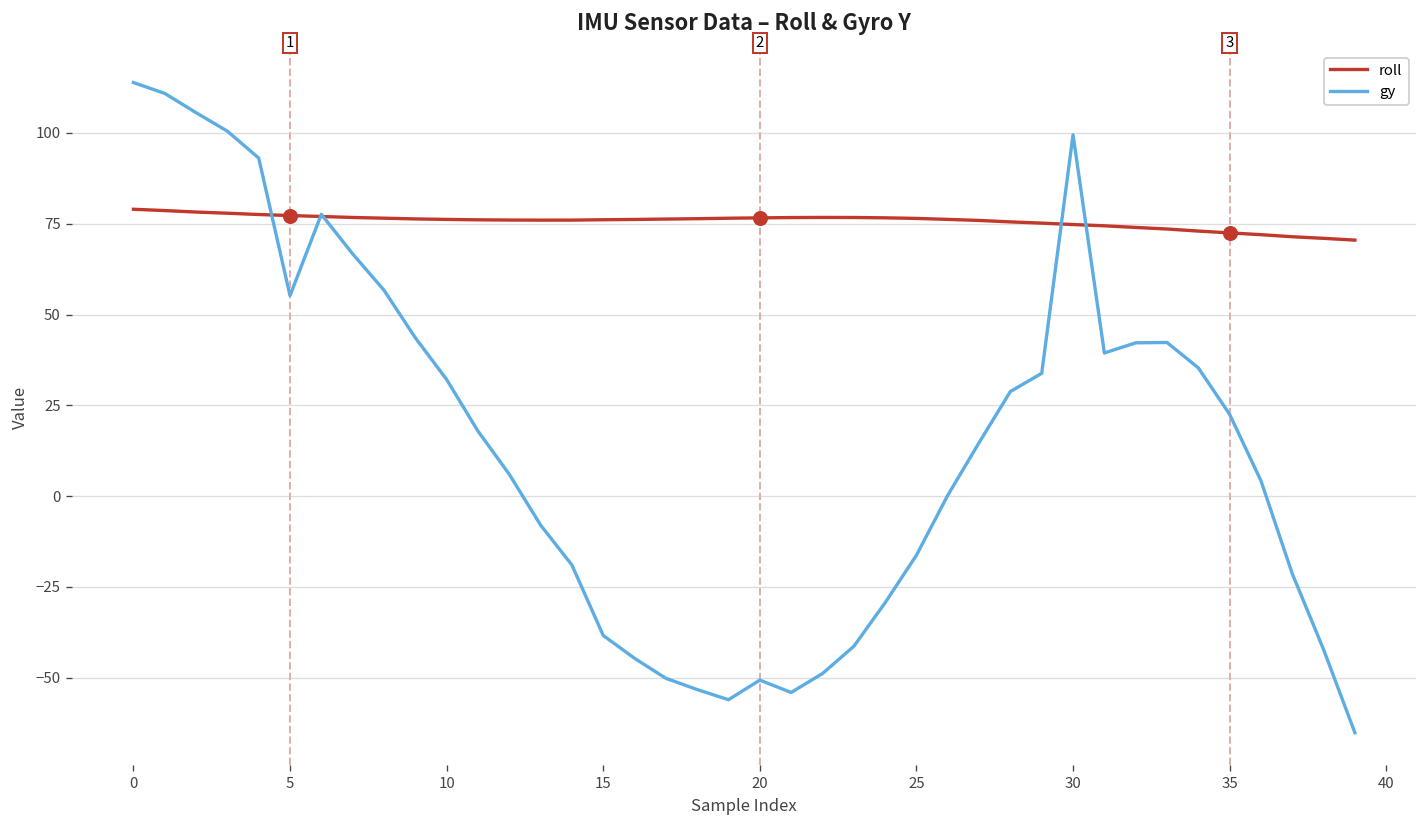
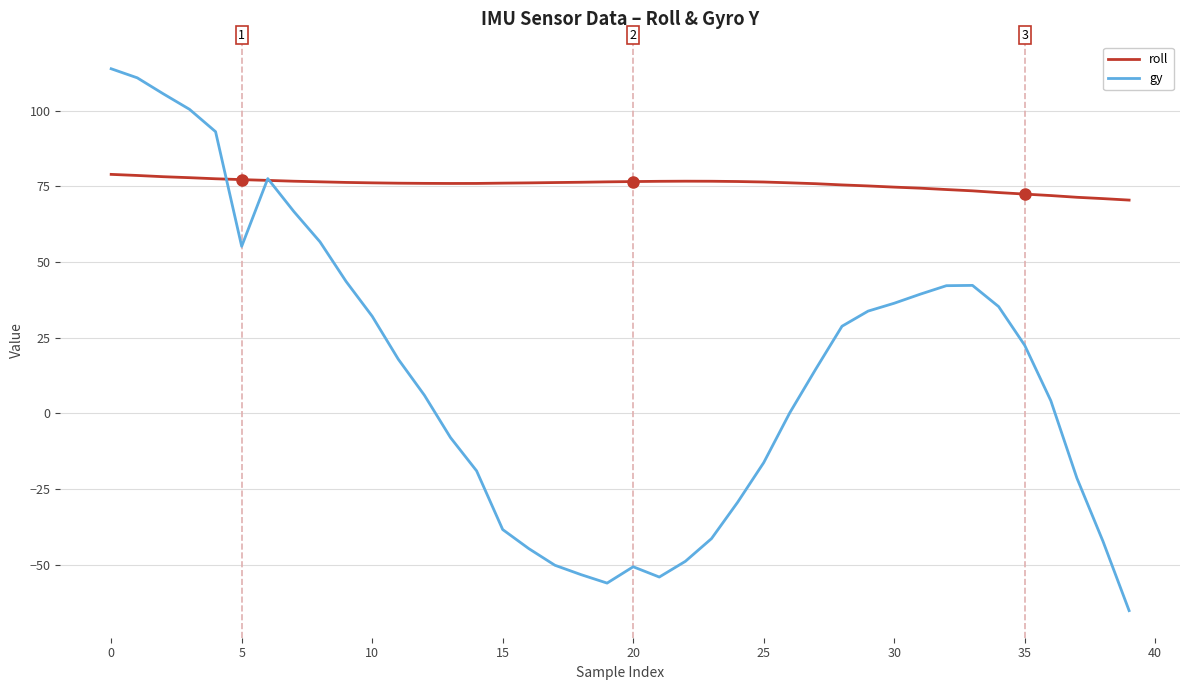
gy, 30: 100 -> 36
